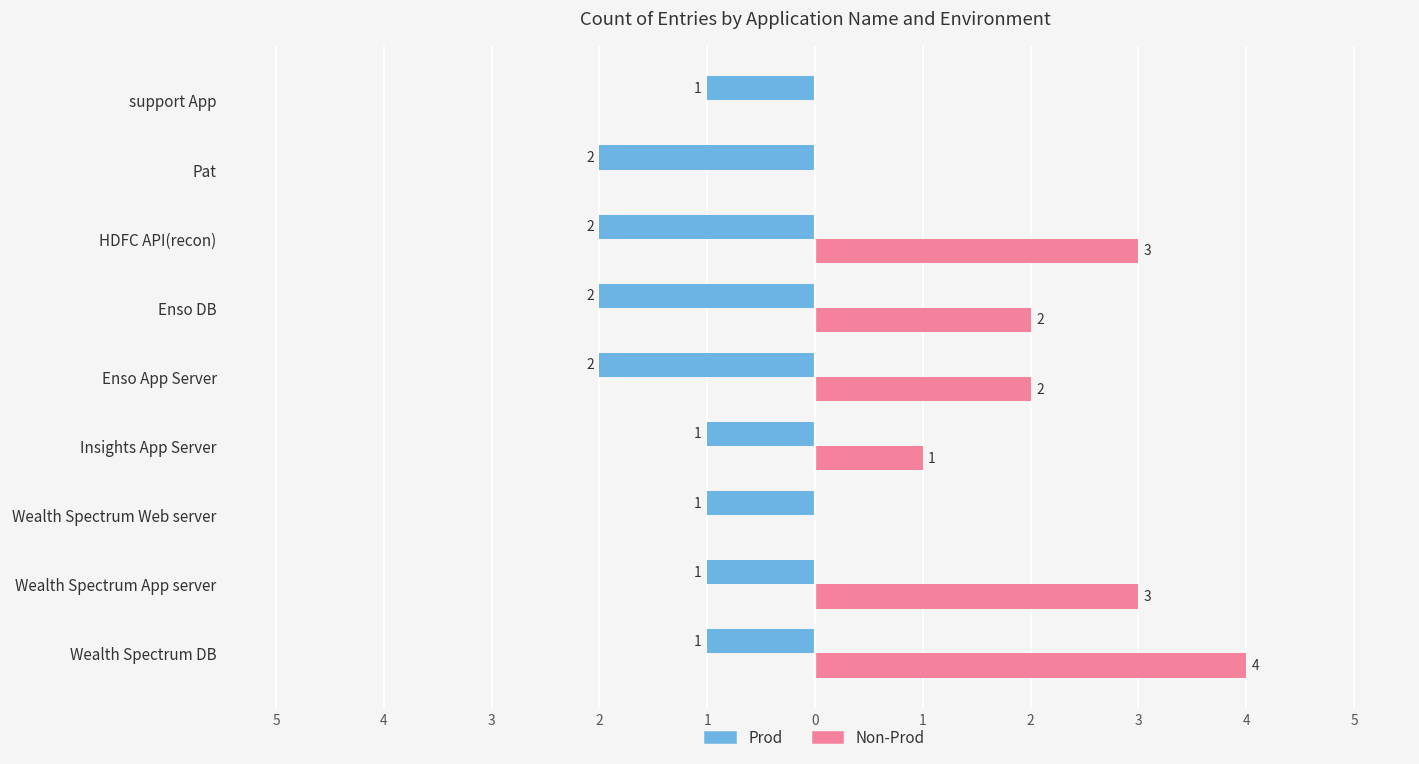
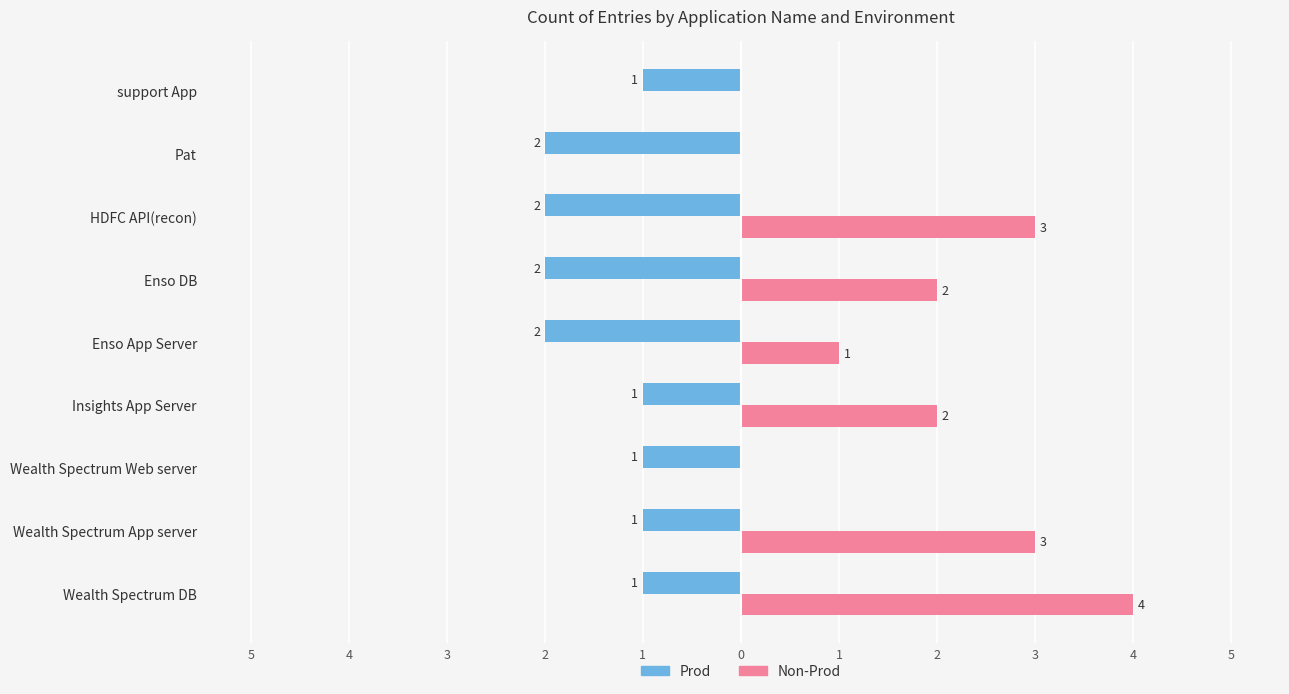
Non-Prod, Enso App Server: 2 -> 1
Non-Prod, Insights App Server: 1 -> 2
